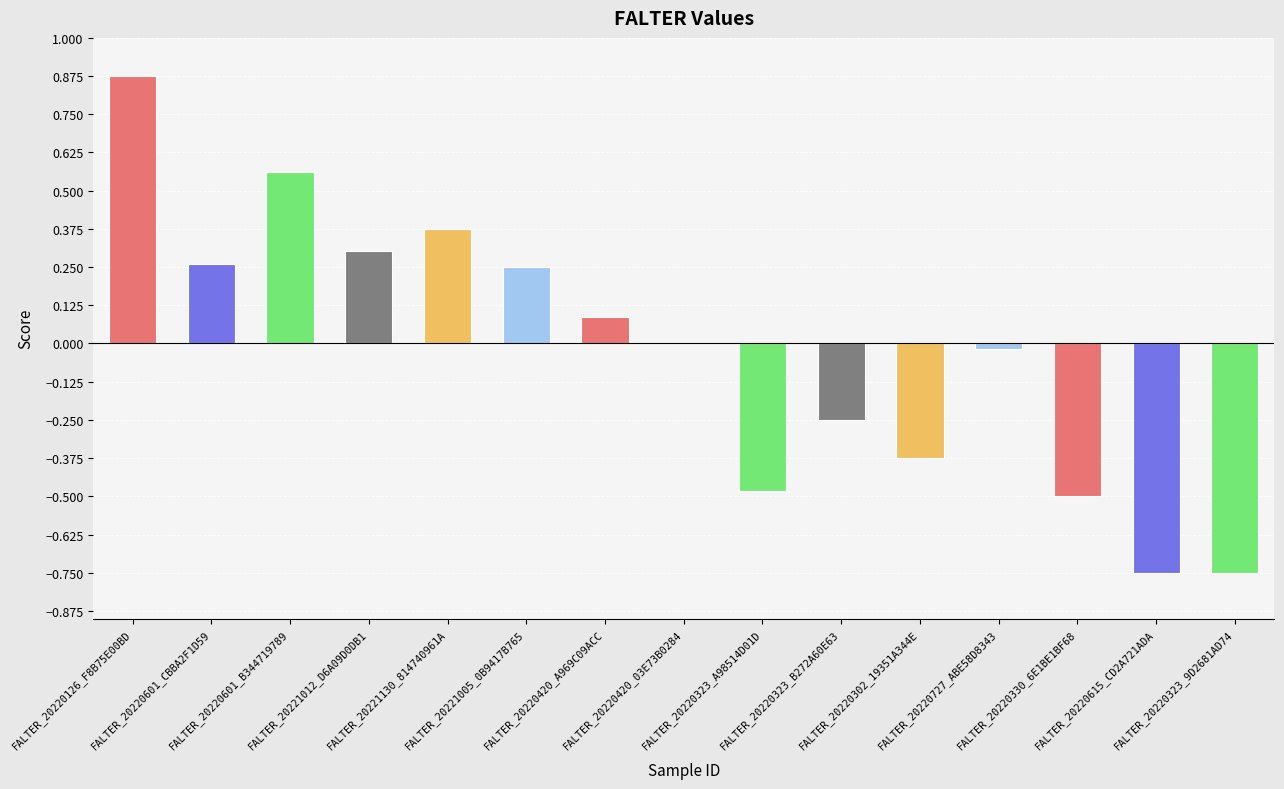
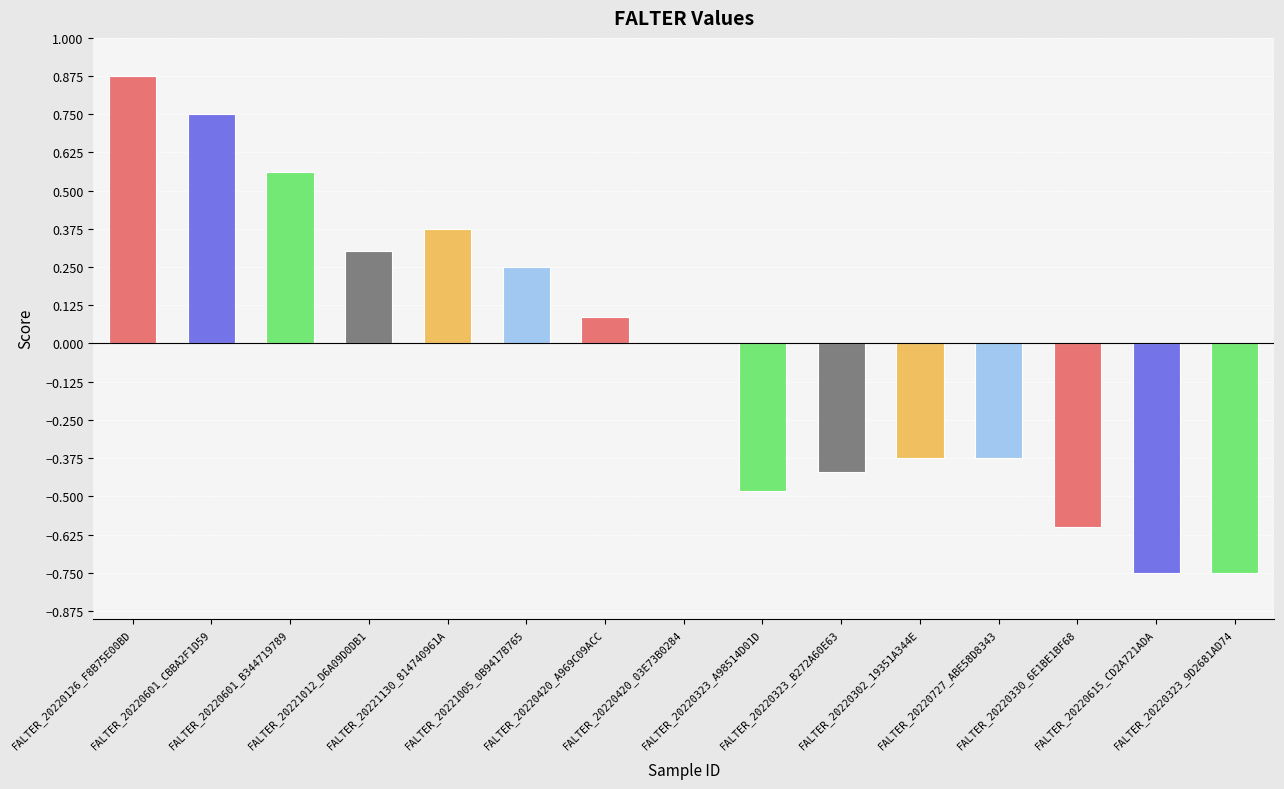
FALTER_20220601_CBBA2F1D59: 0.26 -> 0.75
FALTER_20220323_B272A60E63: -0.25 -> -0.42
FALTER_20220727_ABE58D8343: -0.02 -> -0.38
FALTER_20220330_6E1BE1BF68: -0.5 -> -0.6
